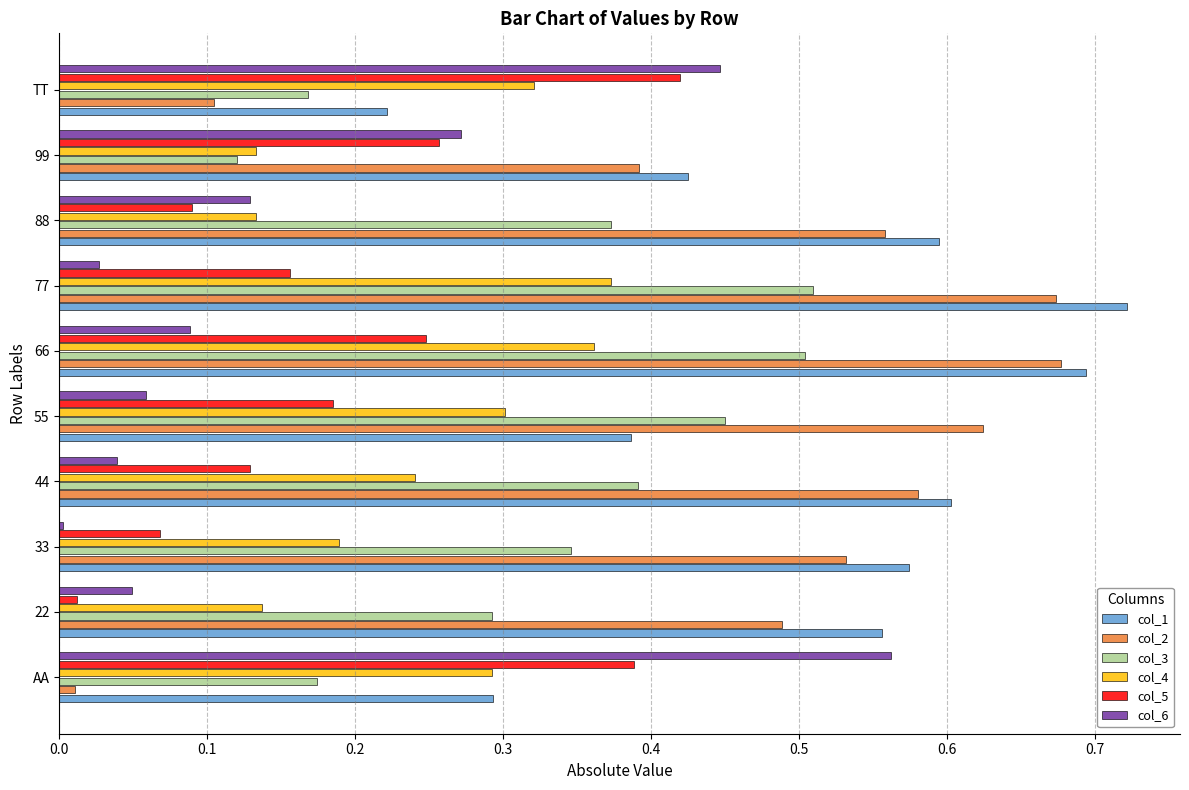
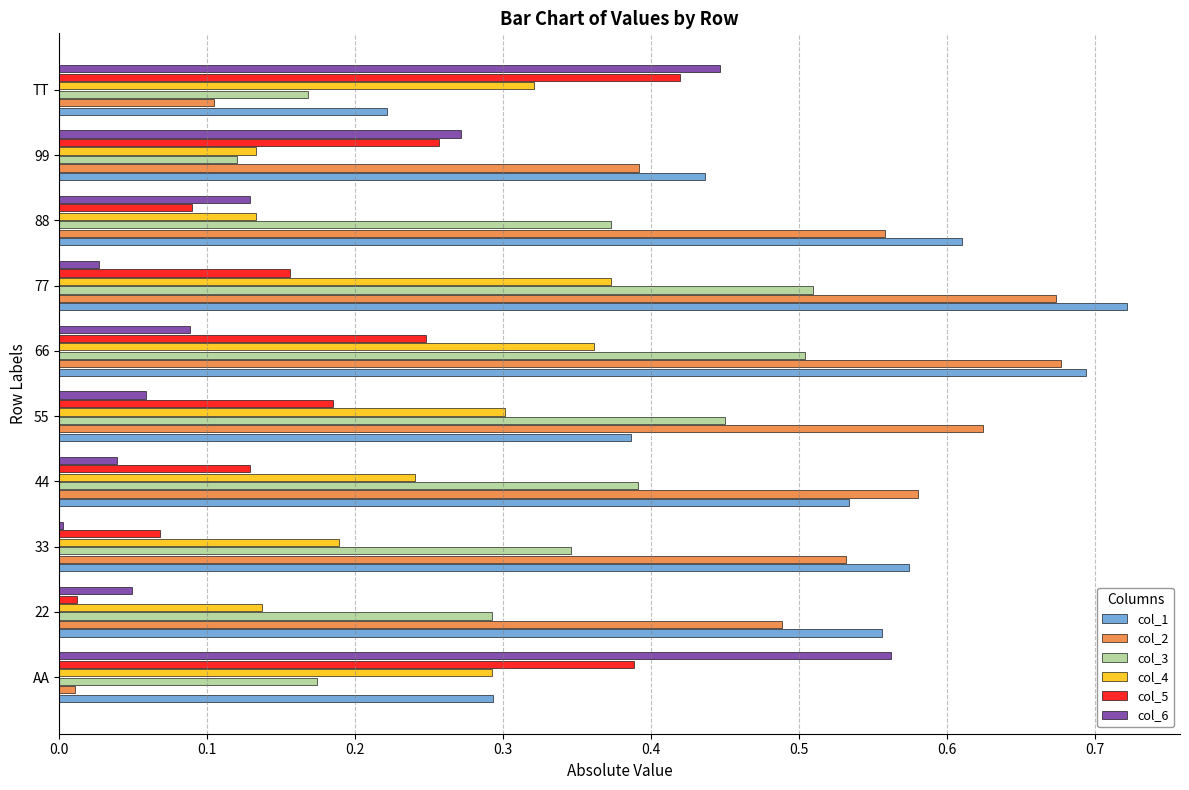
col_1, 99: 0.425 -> 0.437
col_1, 88: 0.595 -> 0.610
col_1, 44: 0.603 -> 0.534
